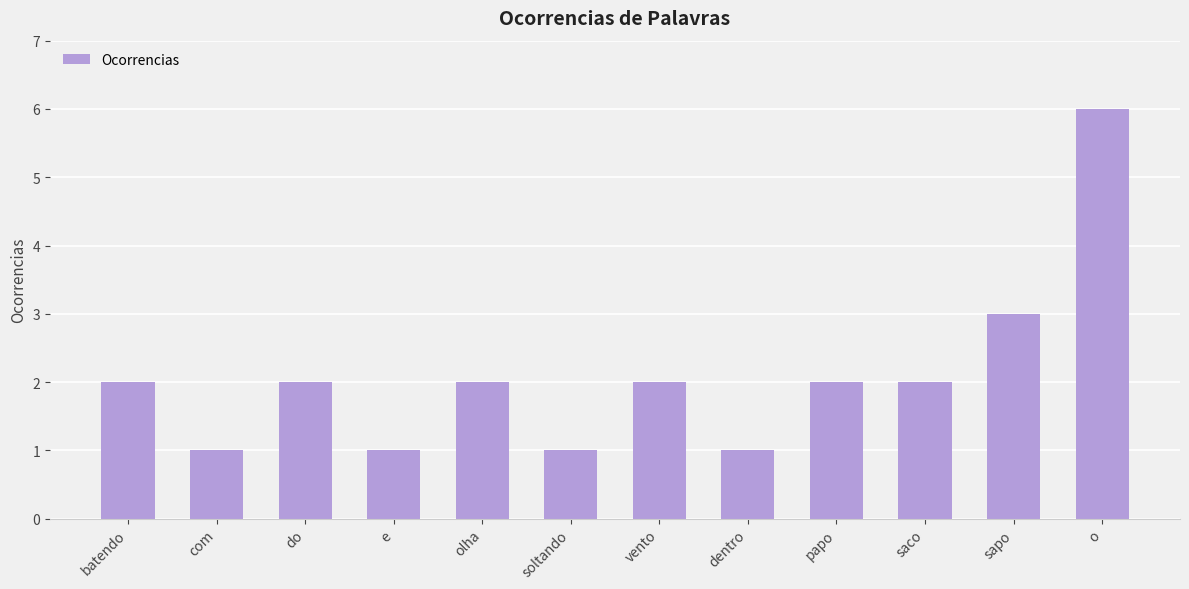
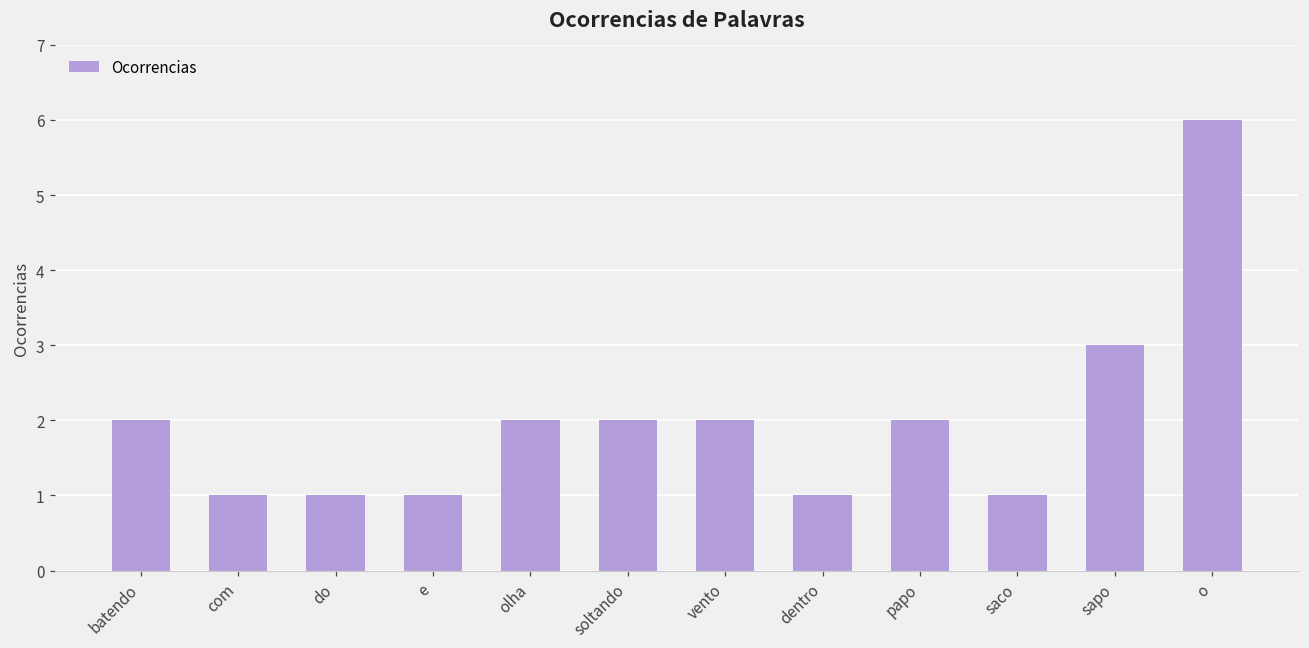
do: 2 -> 1
soltando: 1 -> 2
saco: 2 -> 1
